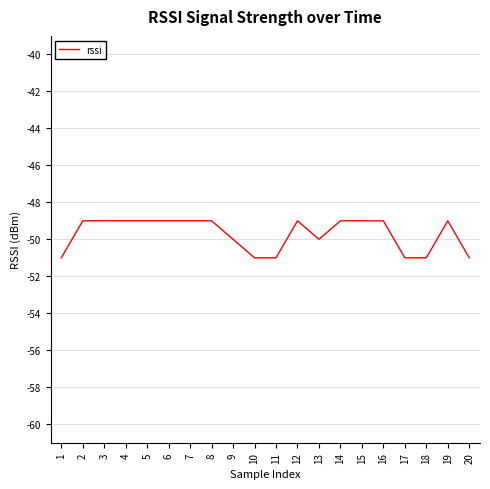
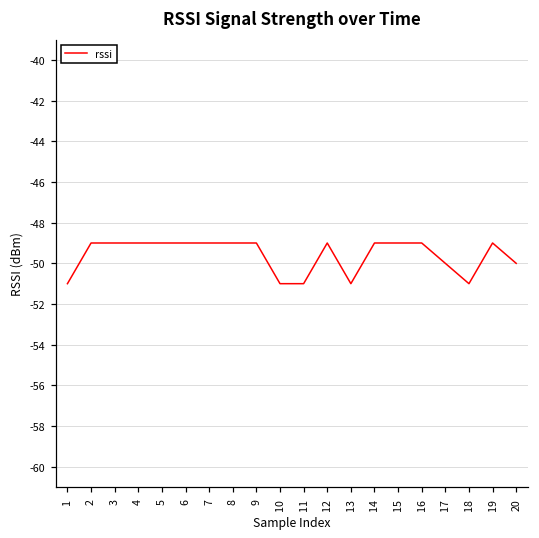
9: -50 -> -49
13: -50 -> -51
17: -51 -> -50
20: -51 -> -50
